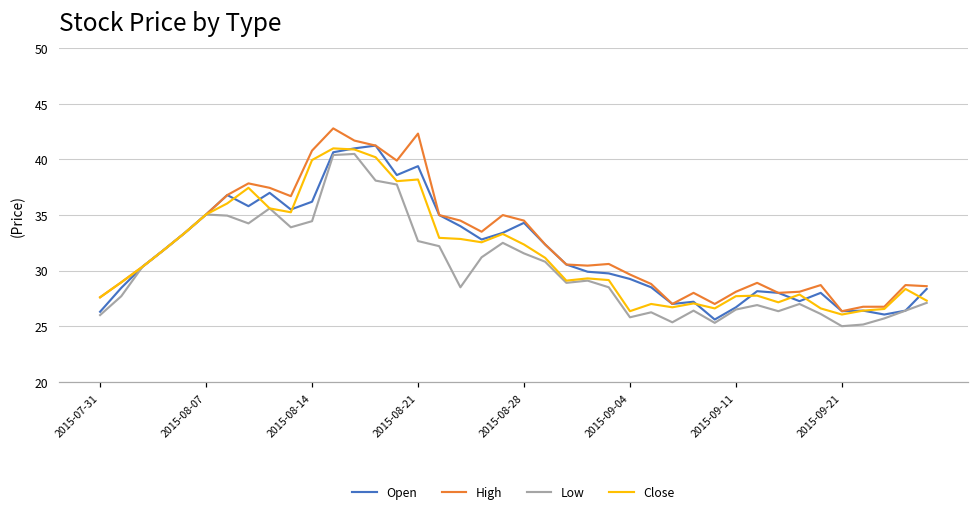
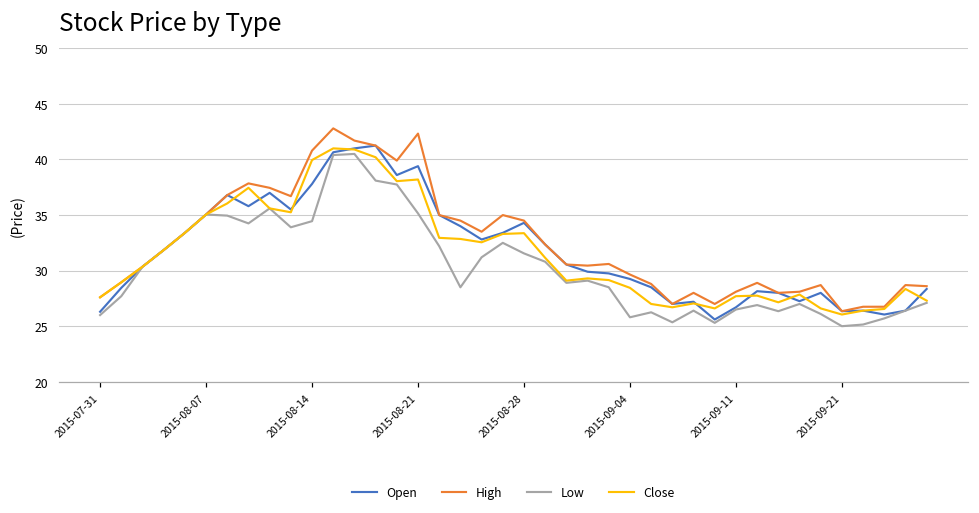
Open, 2015-08-14: 36.2 -> 37.8
Low, 2015-08-21: 32.7 -> 35.2
Close, 2015-08-28: 32.4 -> 33.4
Close, 2015-09-04: 26.4 -> 28.5
